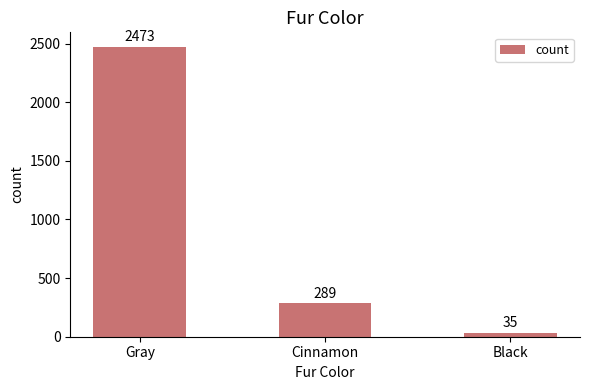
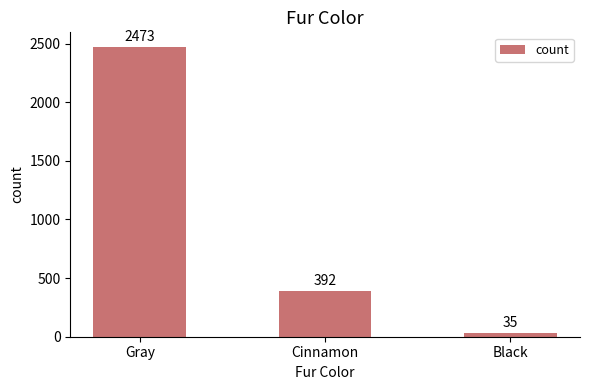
Cinnamon: 289 -> 392
